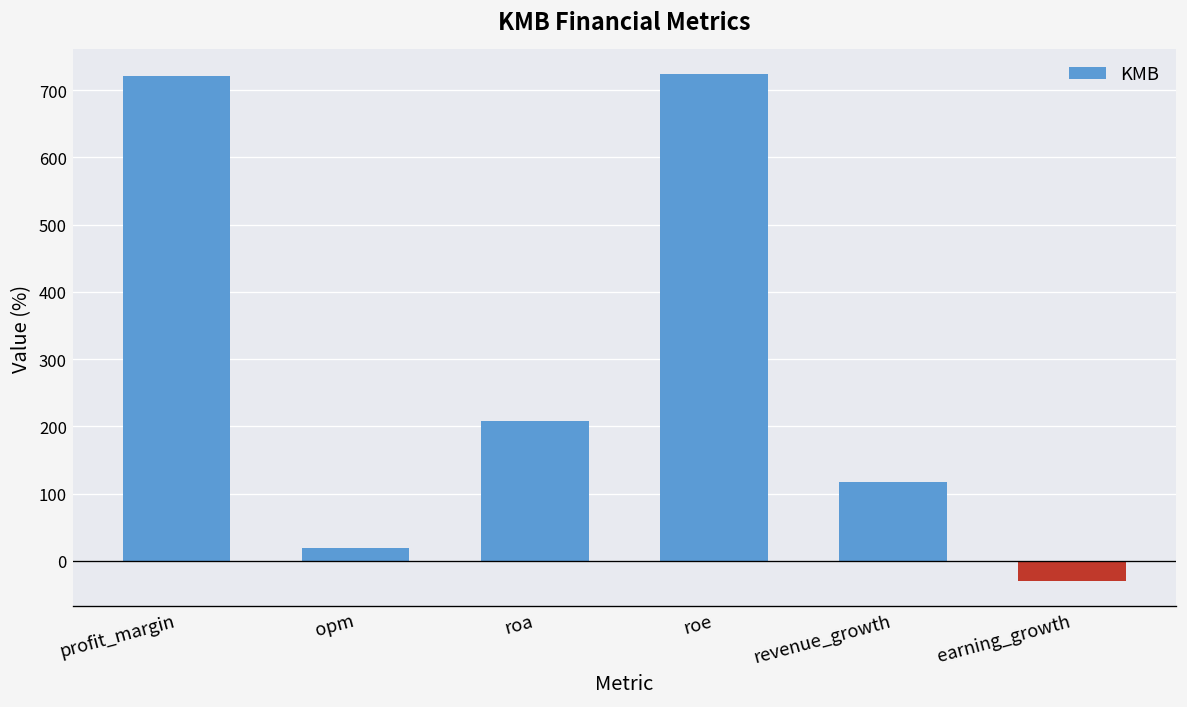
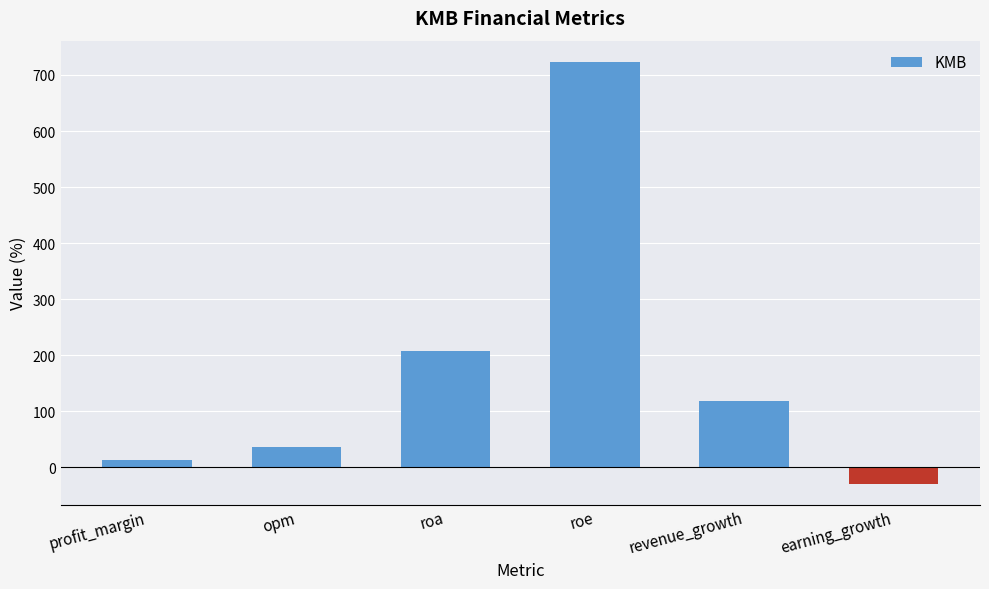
profit_margin: 720 -> 10
opm: 20 -> 40
